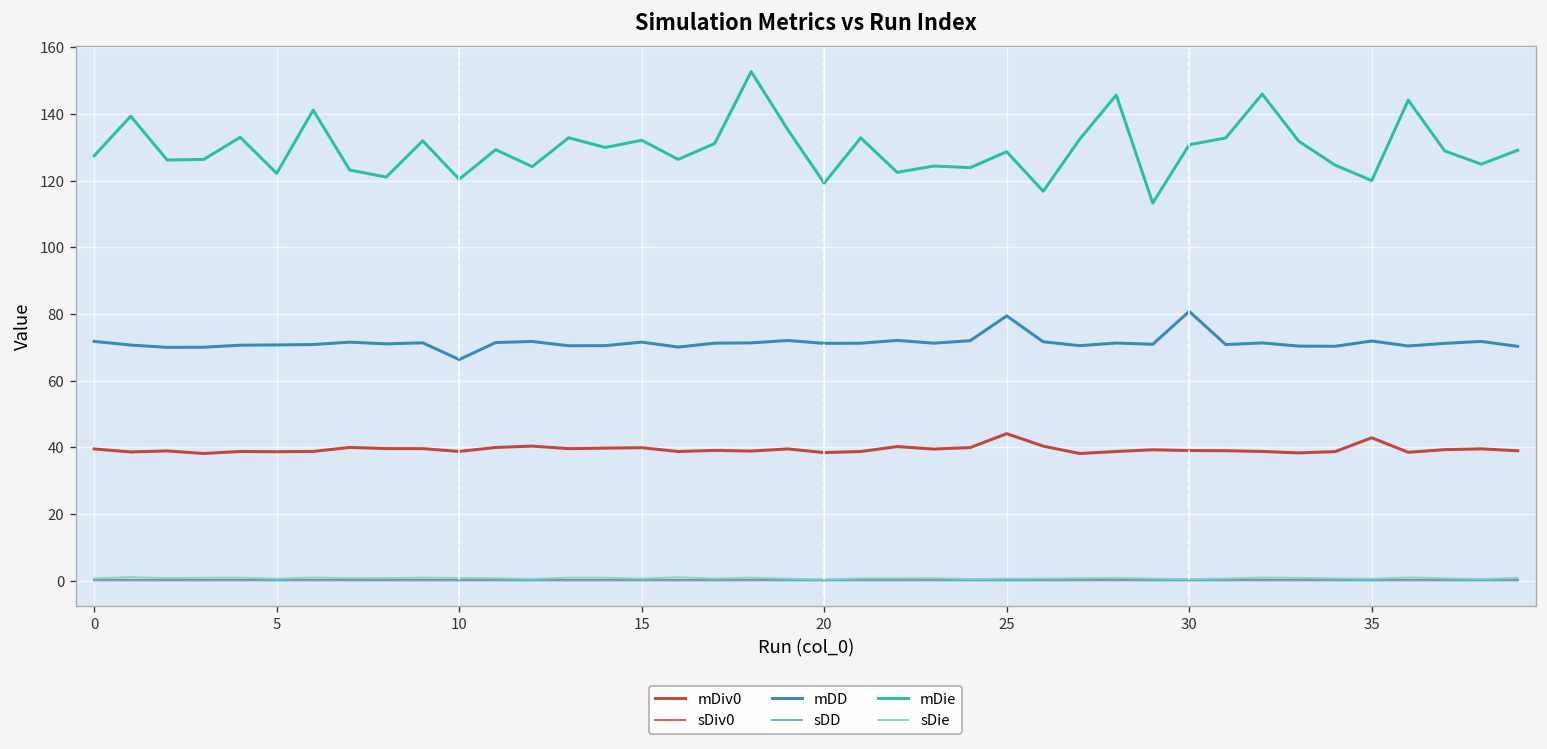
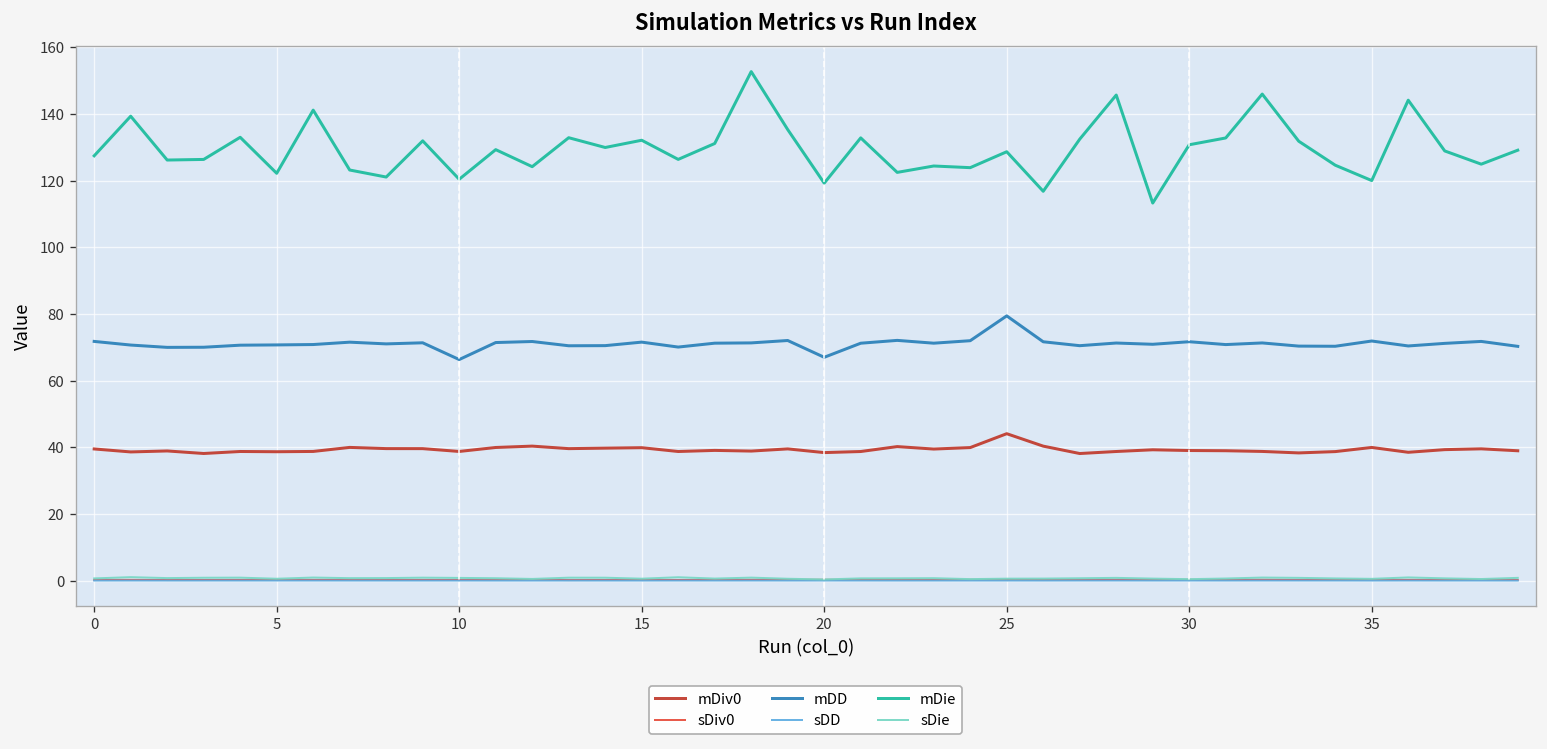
mDD, 20: 71 -> 67
mDD, 30: 81 -> 72
mDiv0, 35: 43 -> 40
